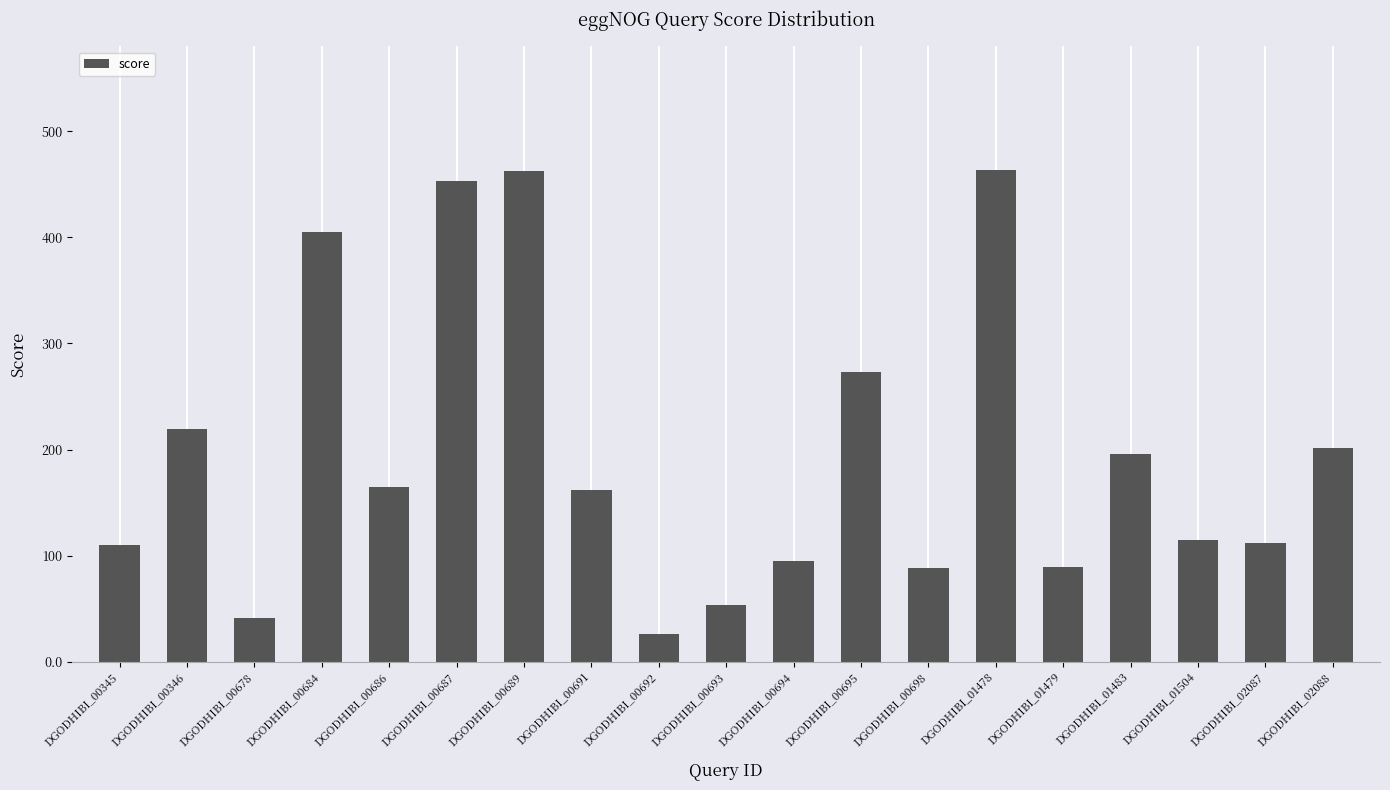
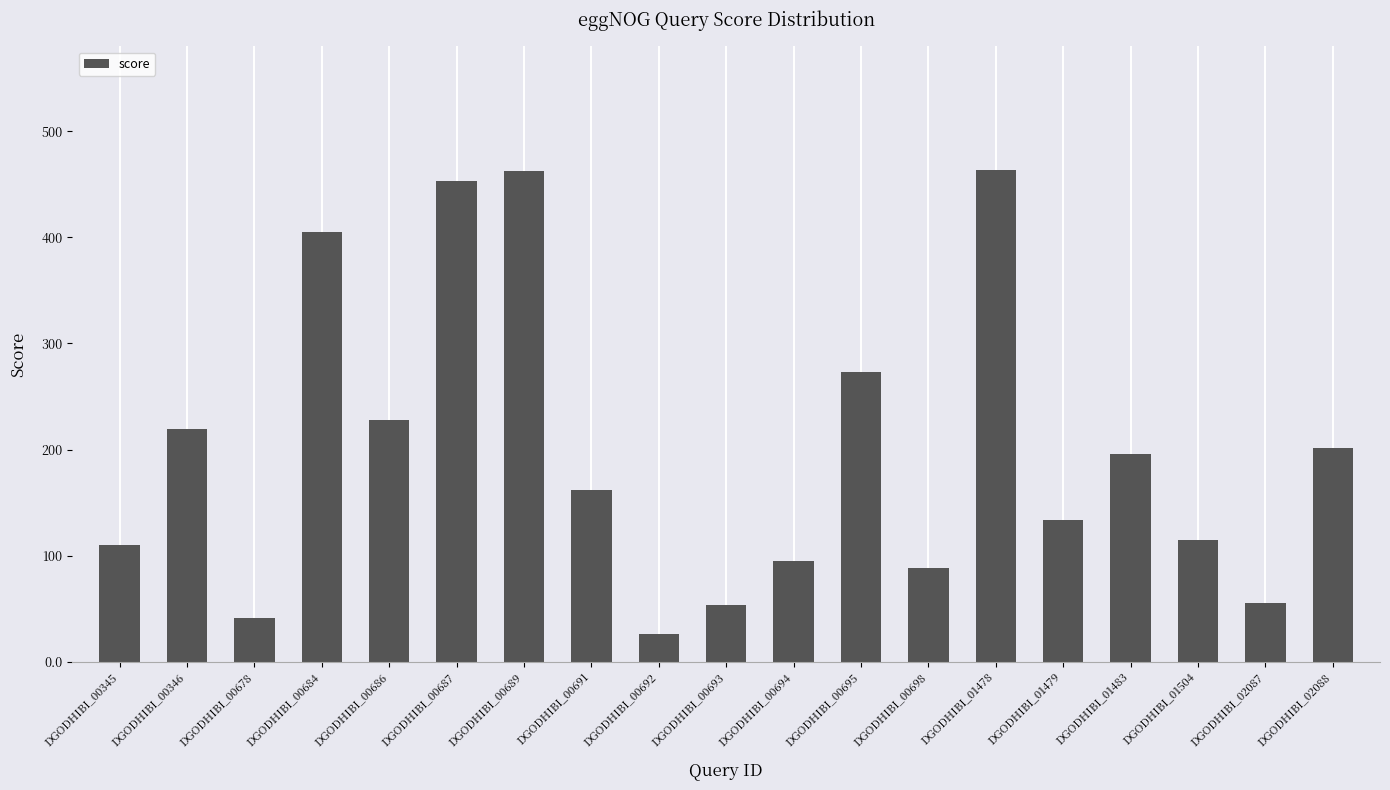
DGODHIBI_00686: 165 -> 228
DGODHIBI_01479: 90 -> 134
DGODHIBI_02087: 112 -> 55
